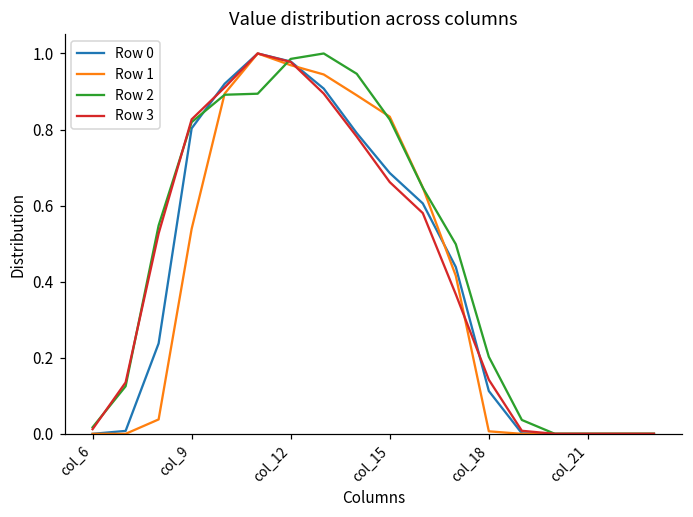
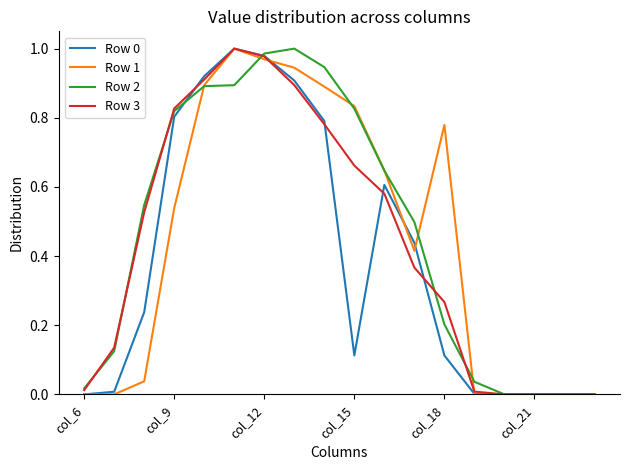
Row 0, col_15: 0.69 -> 0.11
Row 1, col_18: 0.01 -> 0.78
Row 3, col_18: 0.14 -> 0.27
